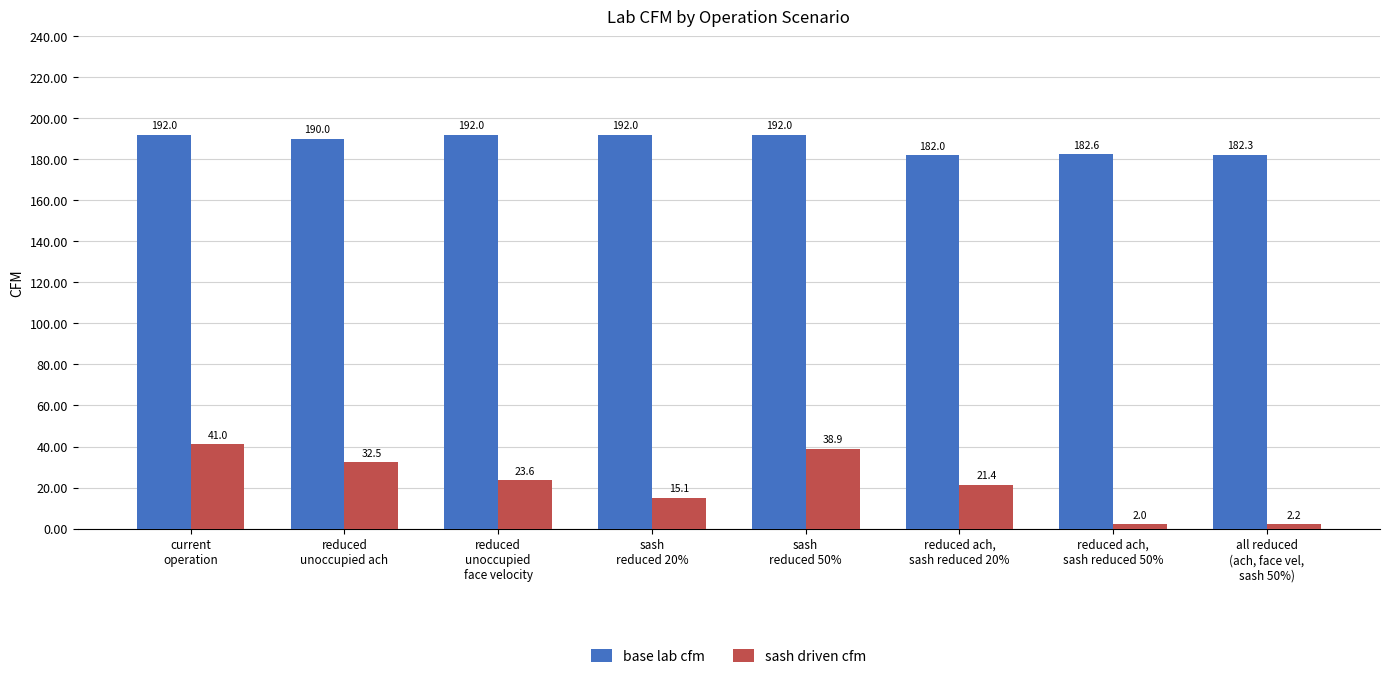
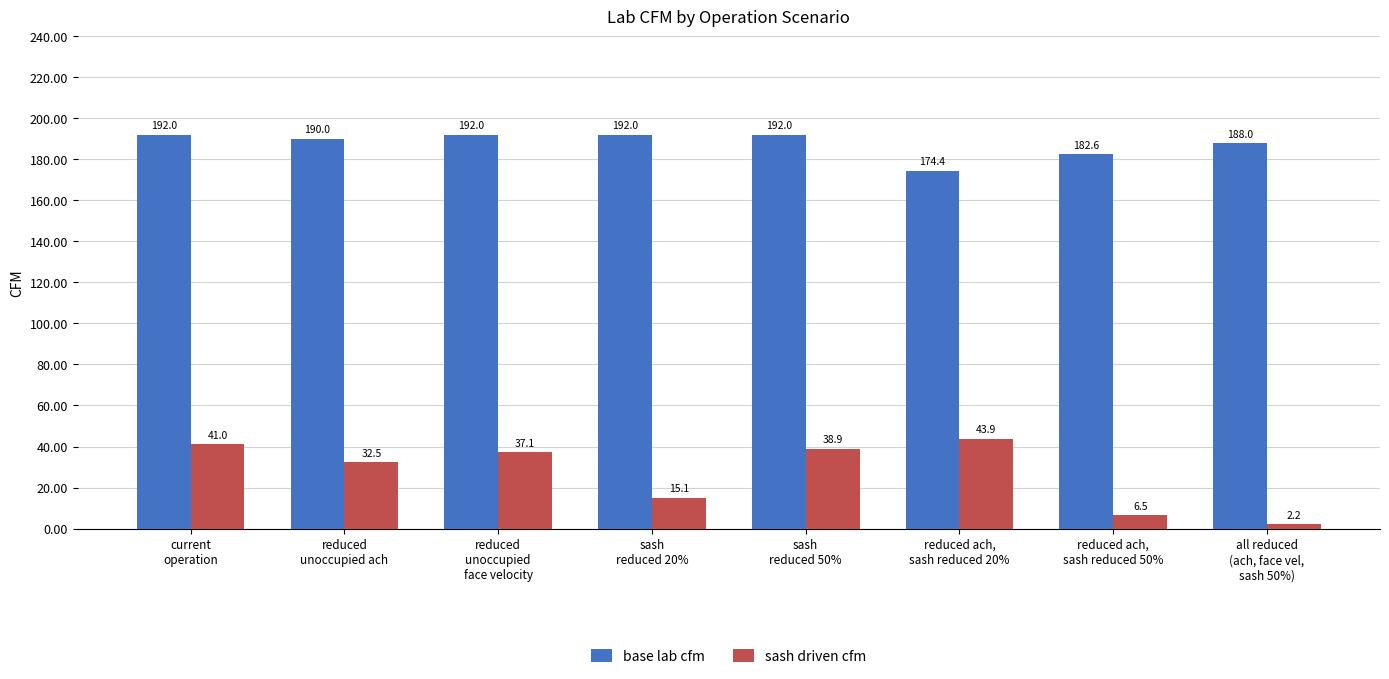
sash driven cfm, reduced unoccupied face velocity: 23.6 -> 37.1
base lab cfm, reduced ach, sash reduced 20%: 182.0 -> 174.4
sash driven cfm, reduced ach, sash reduced 20%: 21.4 -> 43.9
sash driven cfm, reduced ach, sash reduced 50%: 2.0 -> 6.5
base lab cfm, all reduced (ach, face vel, sash 50%): 182.3 -> 188.0
